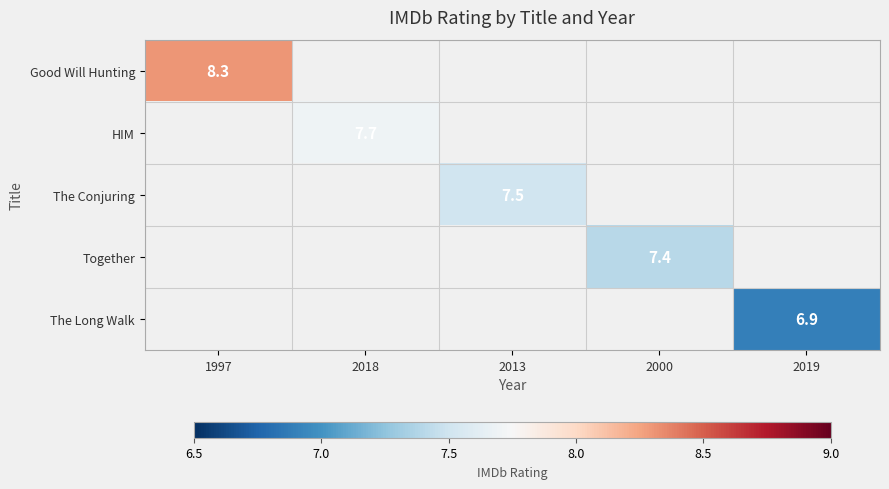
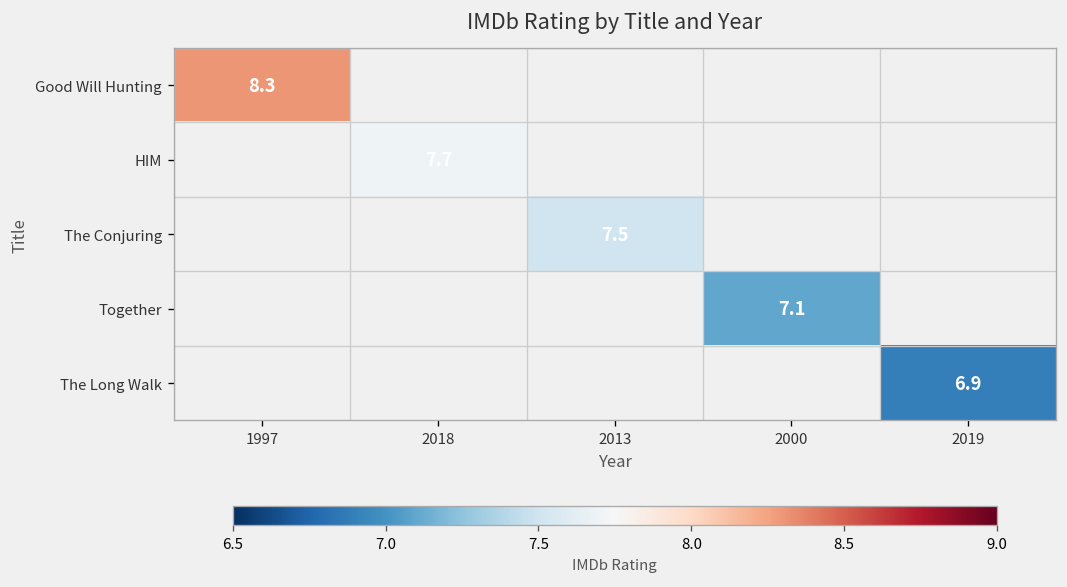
Together, 2000: 7.4 -> 7.1
